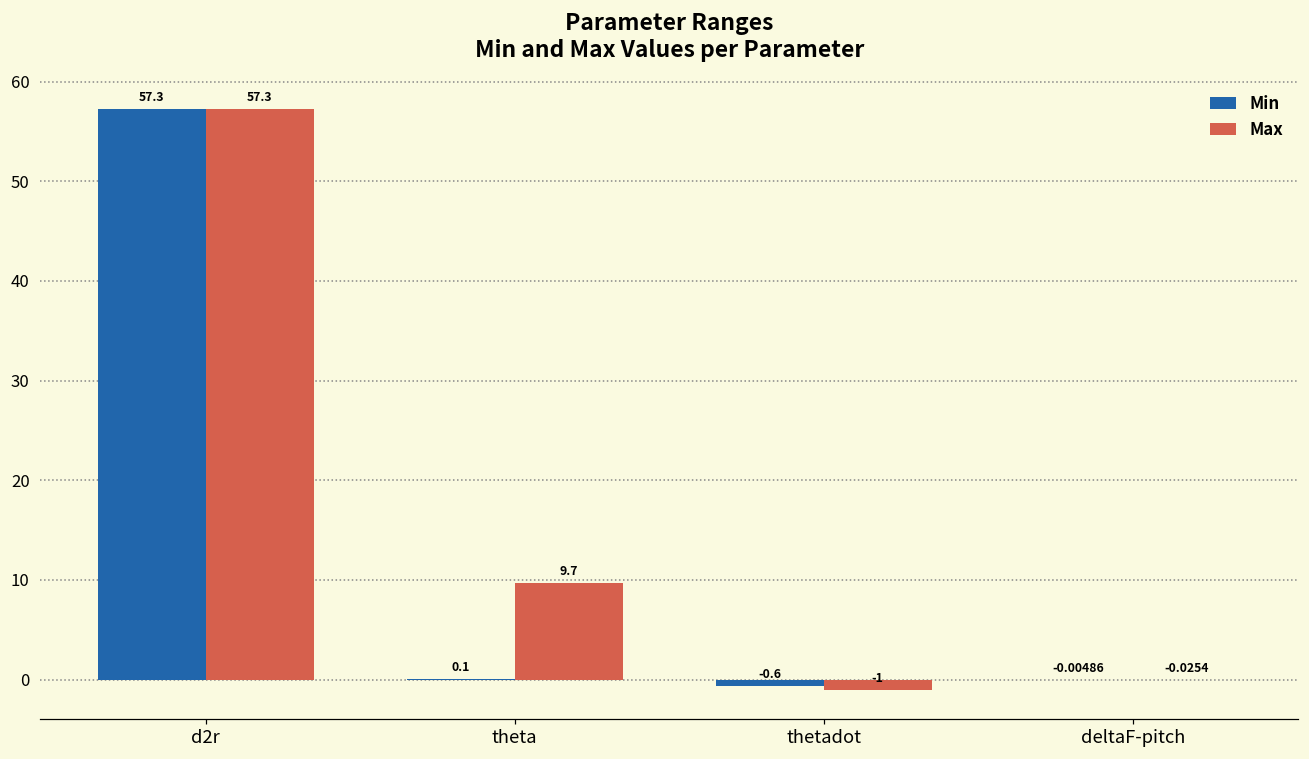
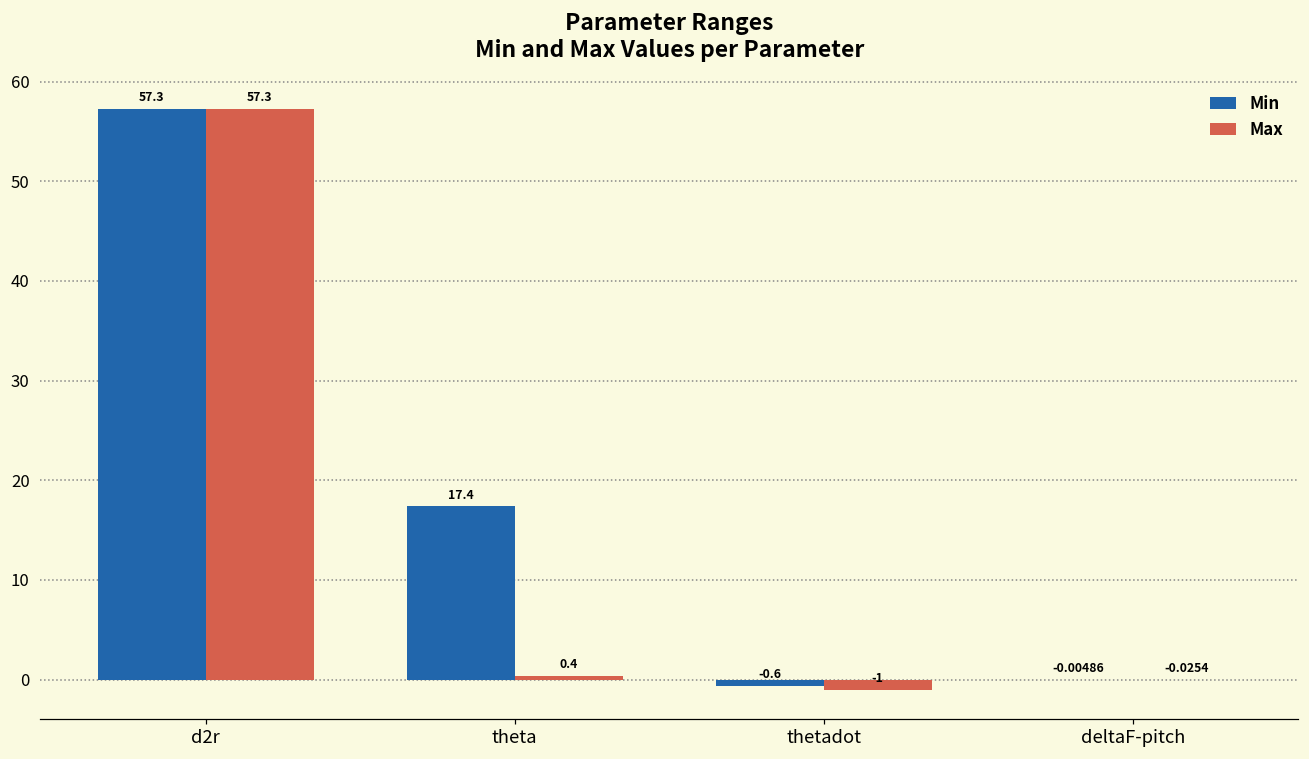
Min, theta: 0.1 -> 17.4
Max, theta: 9.7 -> 0.4
